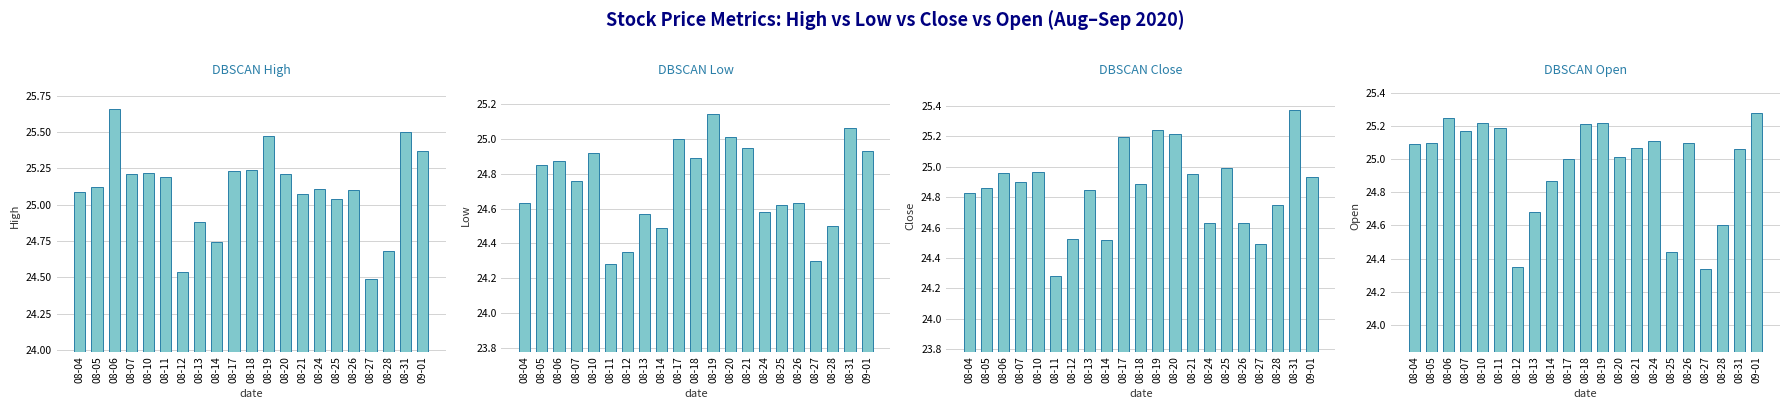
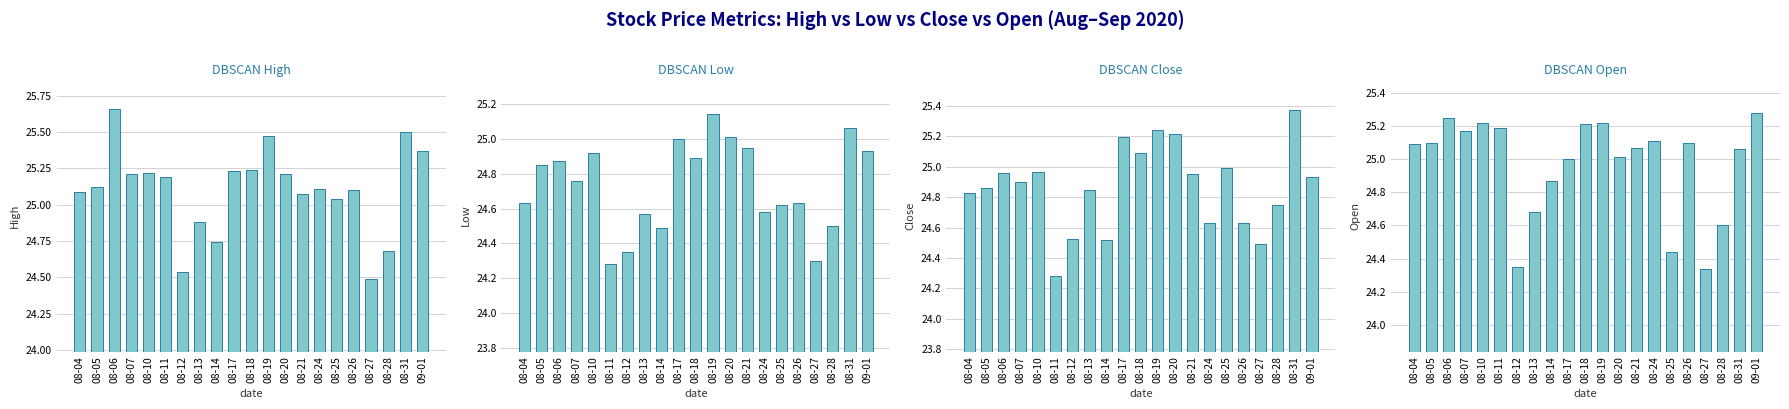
DBSCAN Close, 08-18: 24.89 -> 25.09
